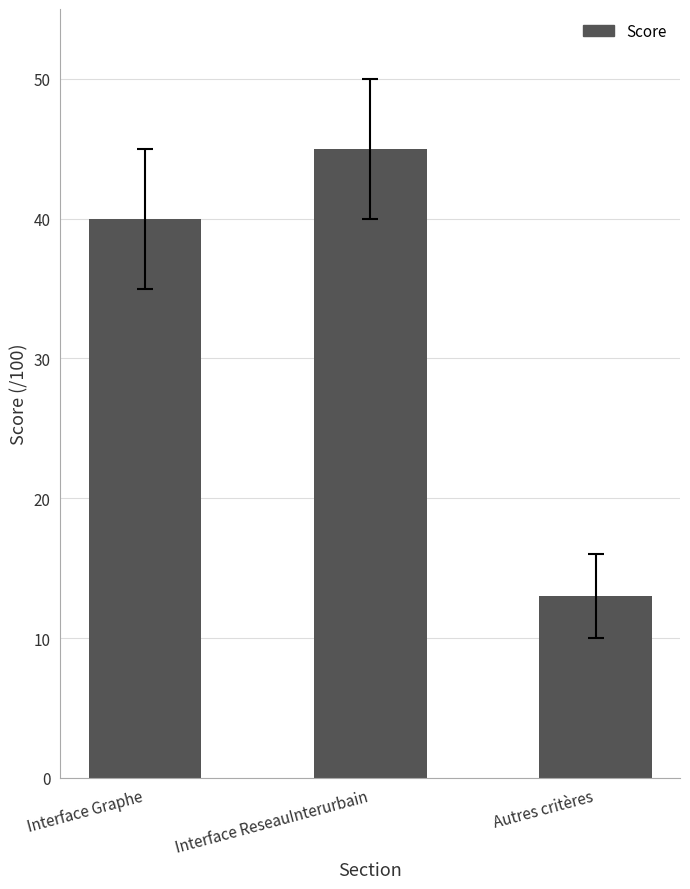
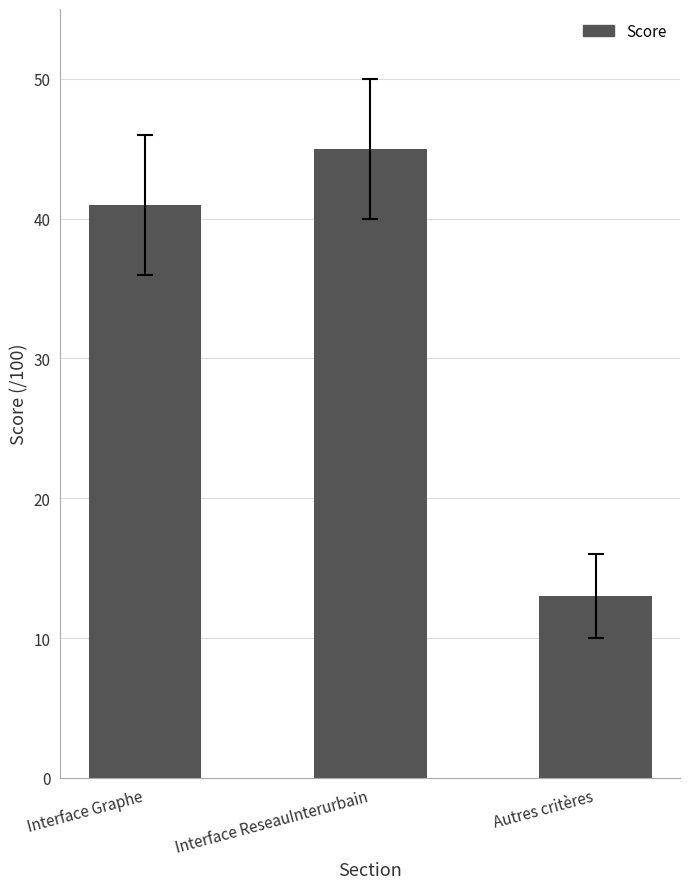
Score, Interface Graphe: 40 -> 41
